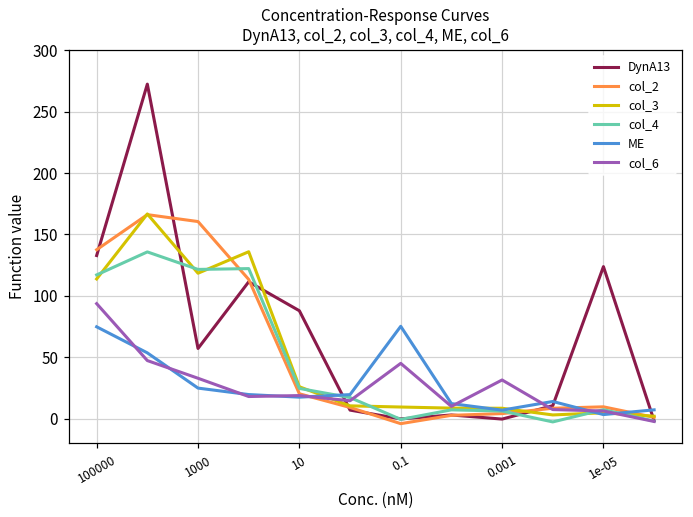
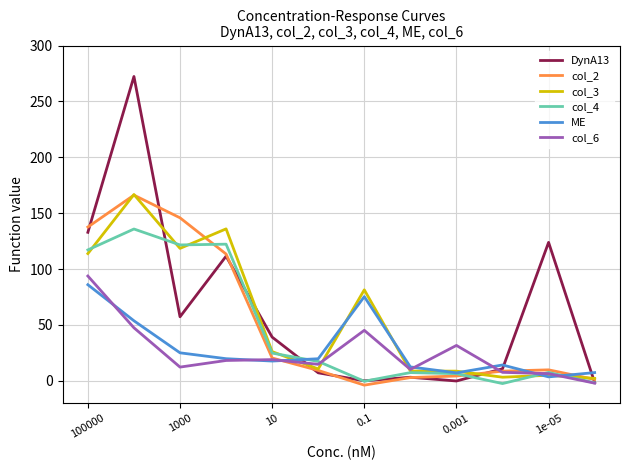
ME, 100000: 75 -> 86
col_2, 1000: 161 -> 146
col_6, 1000: 33 -> 12
DynA13, 10: 88 -> 39
col_3, 0.1: 10 -> 81
